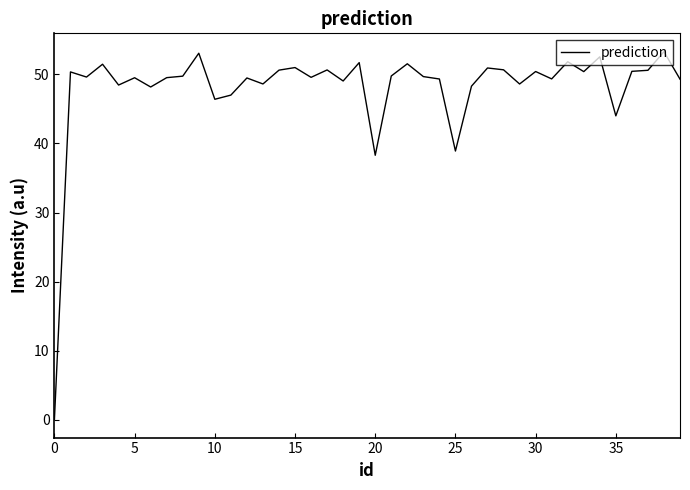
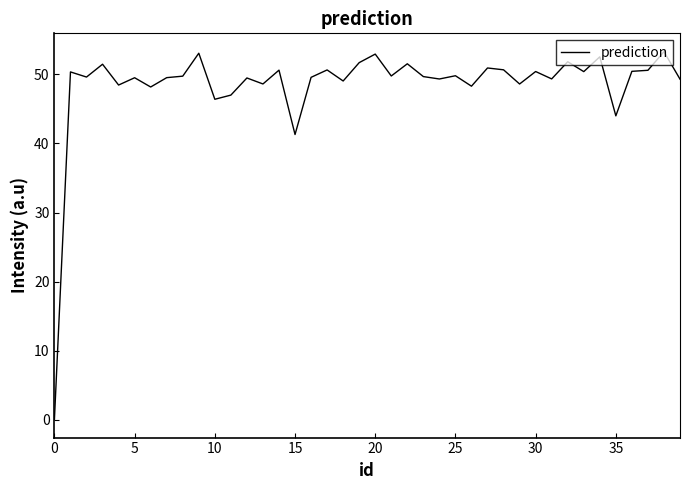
15: 51 -> 41
20: 38 -> 53
25: 39 -> 50
